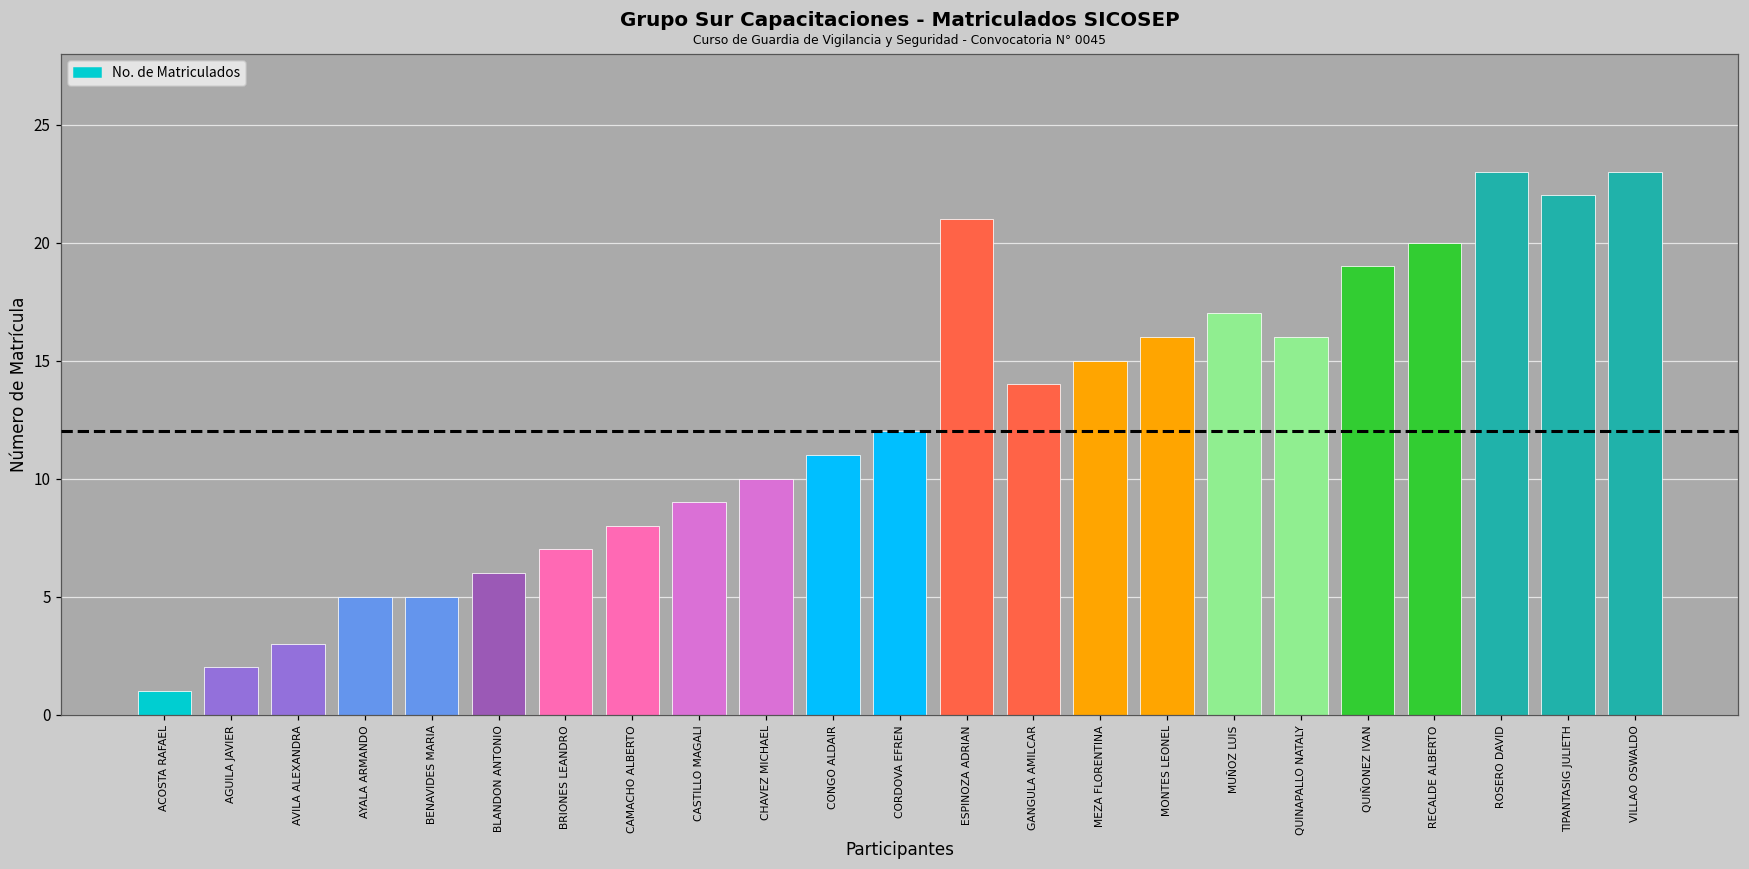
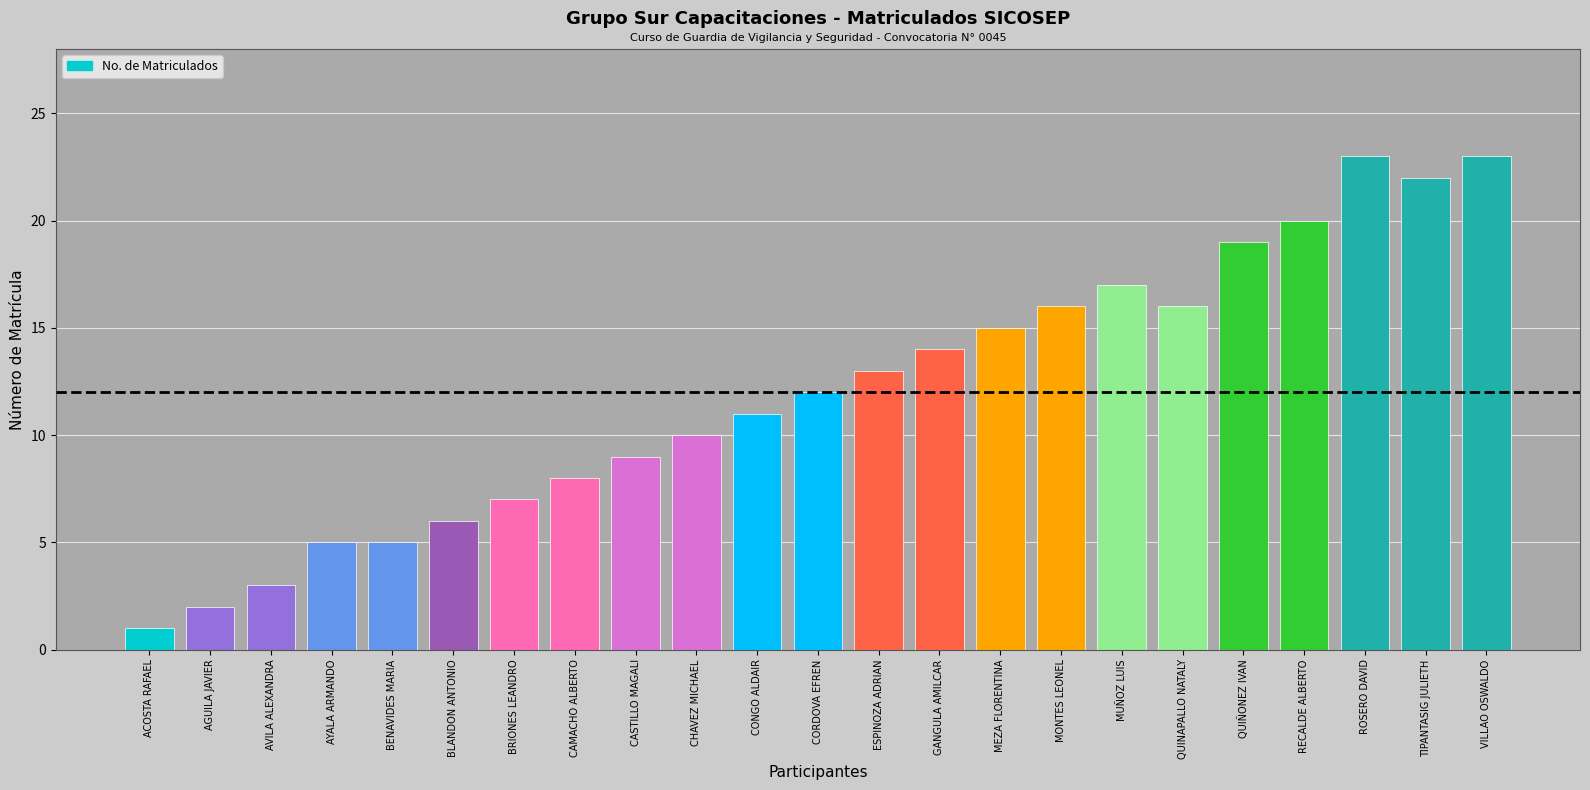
ESPINOZA ADRIAN: 21 -> 13
